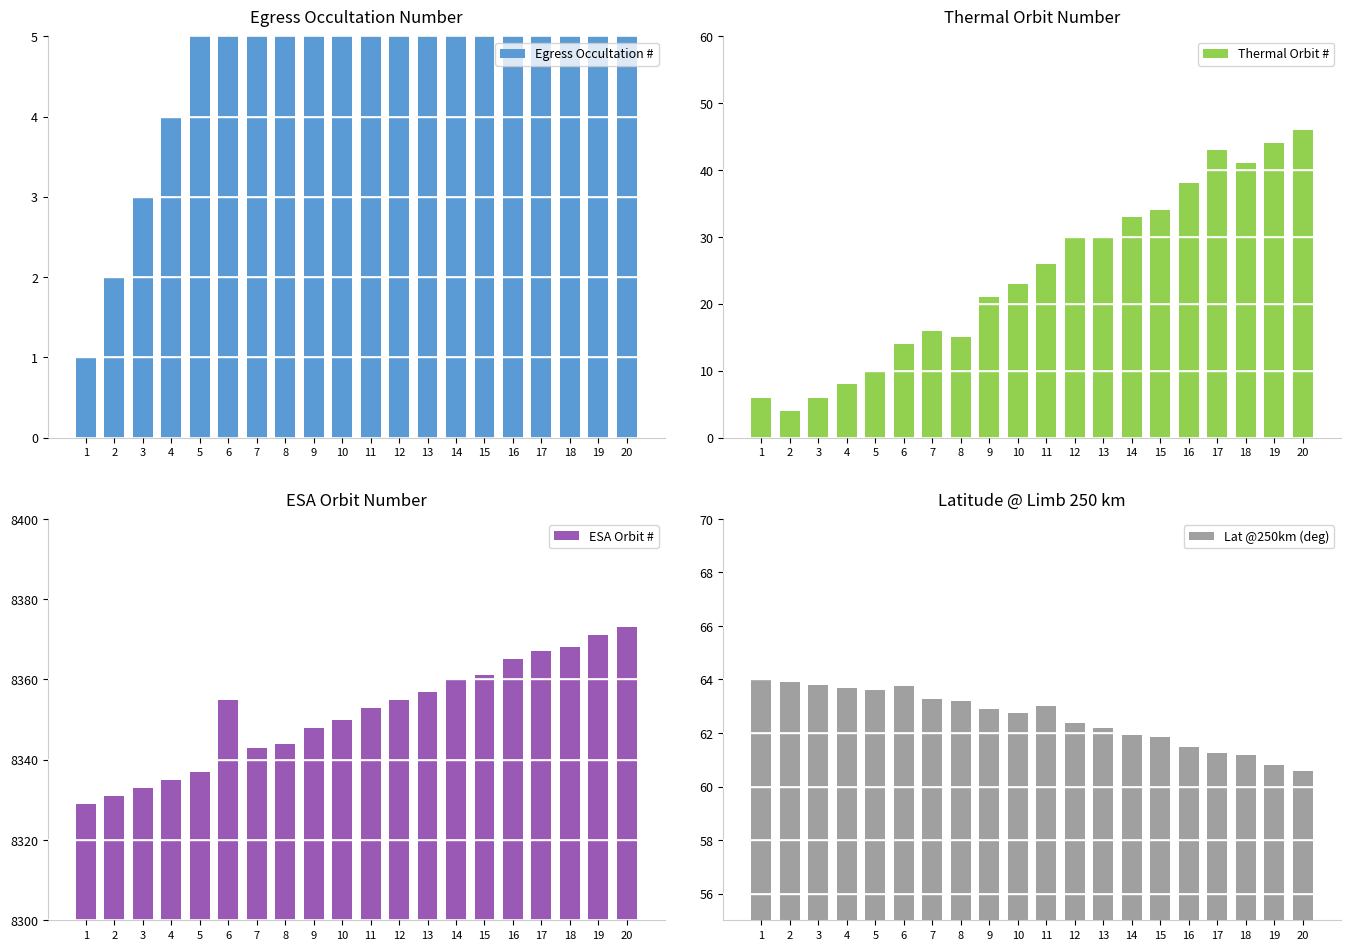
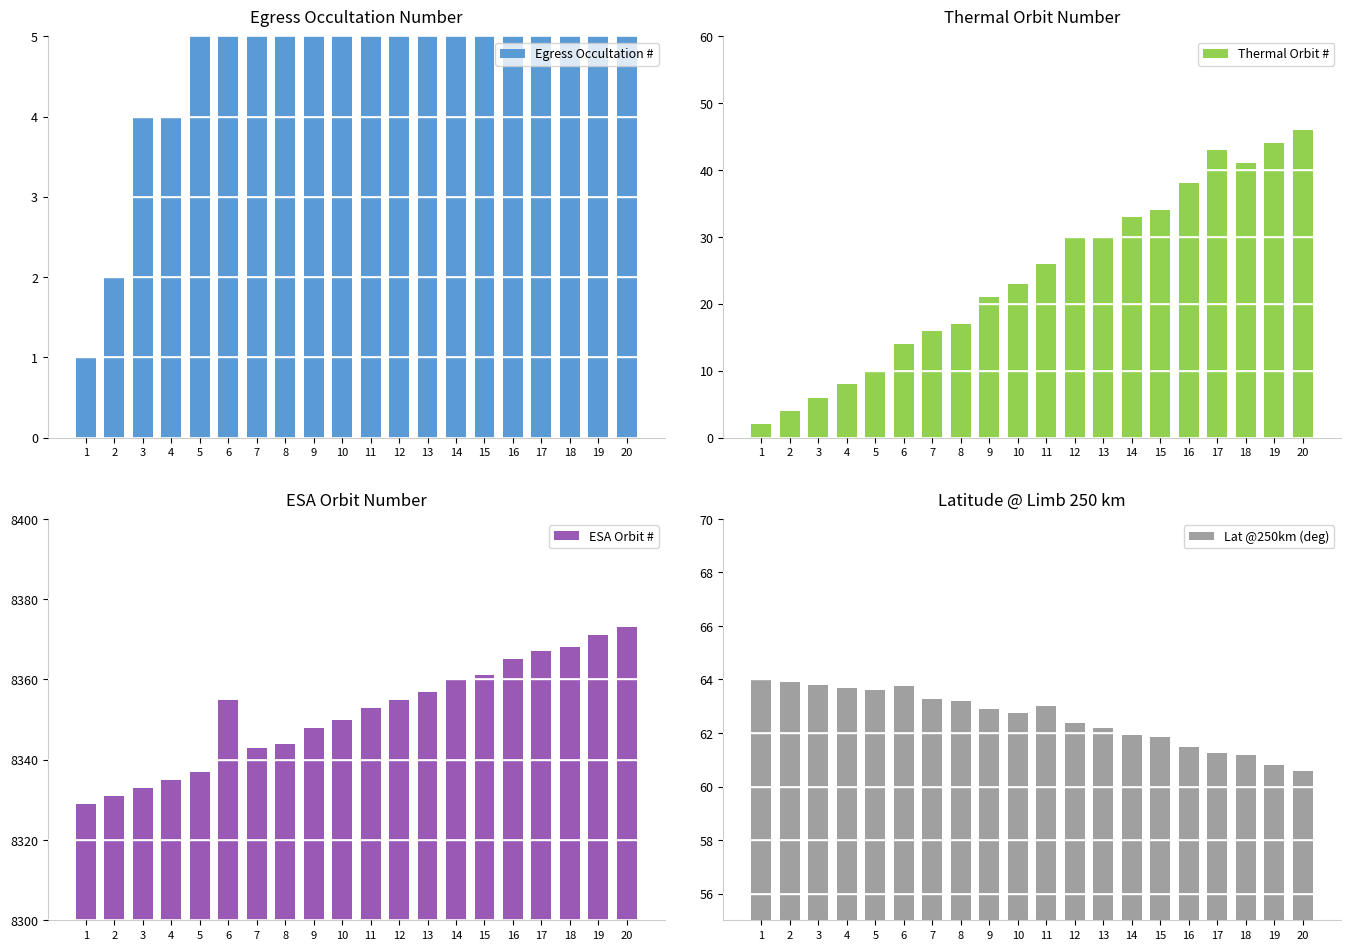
Egress Occultation Number, 3: 3 -> 4
Thermal Orbit Number, 1: 6 -> 2
Thermal Orbit Number, 8: 15 -> 17
